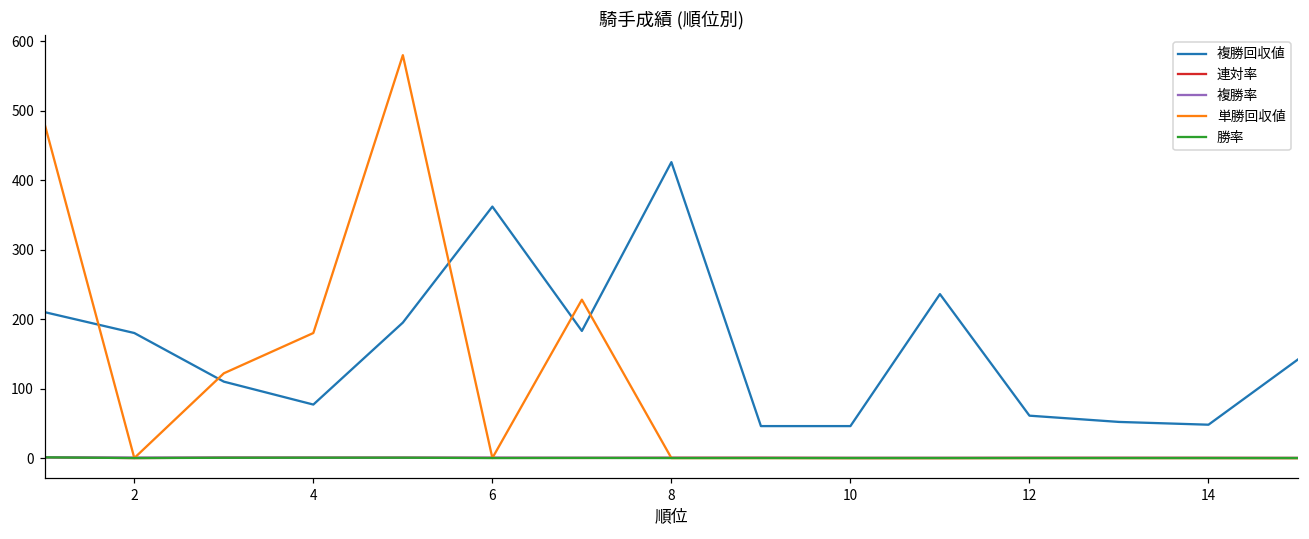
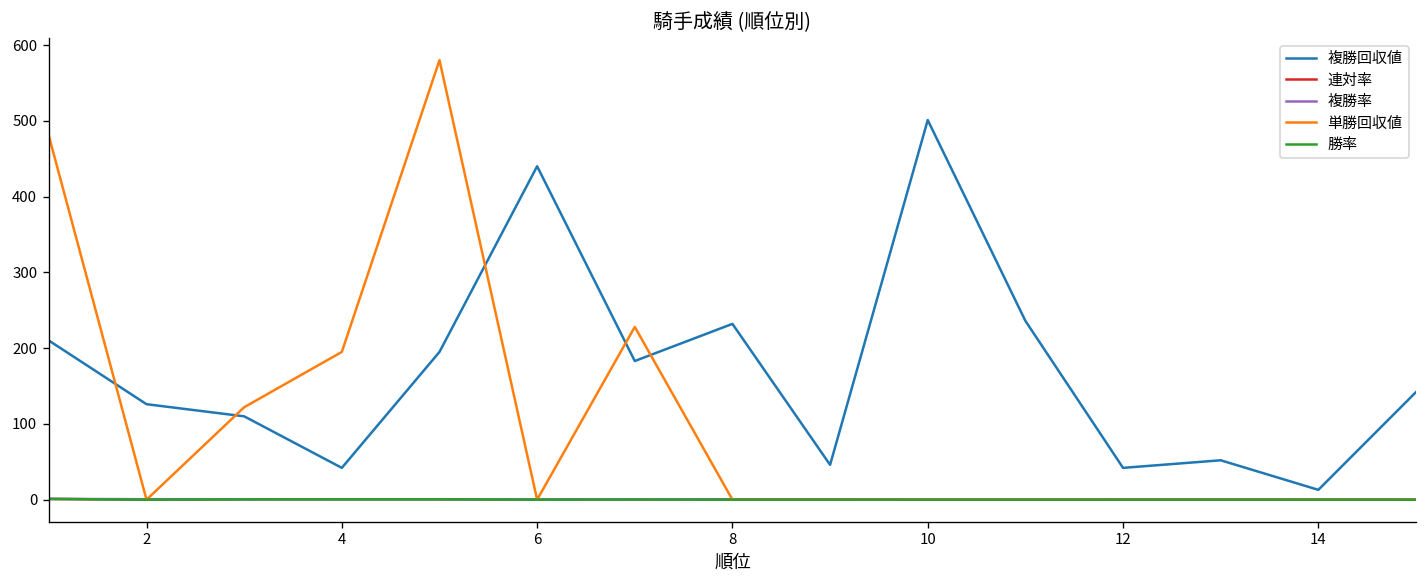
複勝回収値, 2: 180 -> 130
複勝回収値, 4: 80 -> 40
単勝回収値, 4: 180 -> 200
複勝回収値, 6: 360 -> 440
複勝回収値, 8: 430 -> 230
複勝回収値, 10: 50 -> 500
複勝回収値, 12: 60 -> 40
複勝回収値, 14: 50 -> 10
